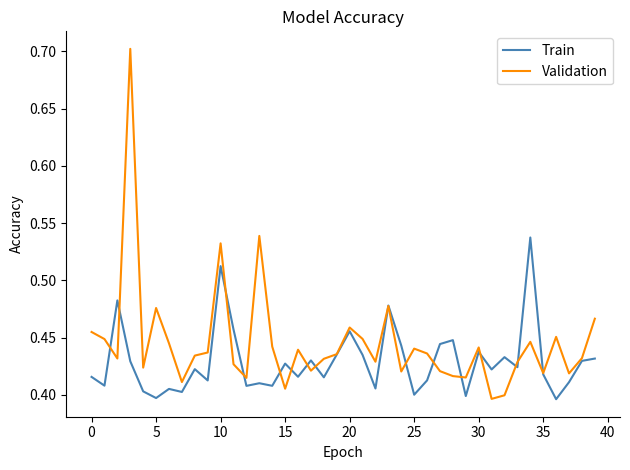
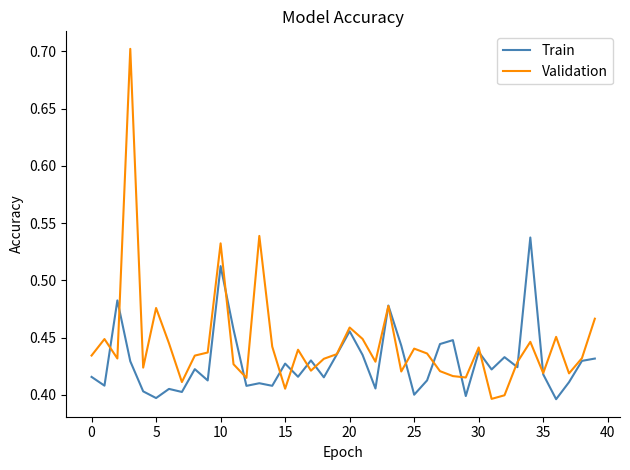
Validation, 0: 0.455 -> 0.434
